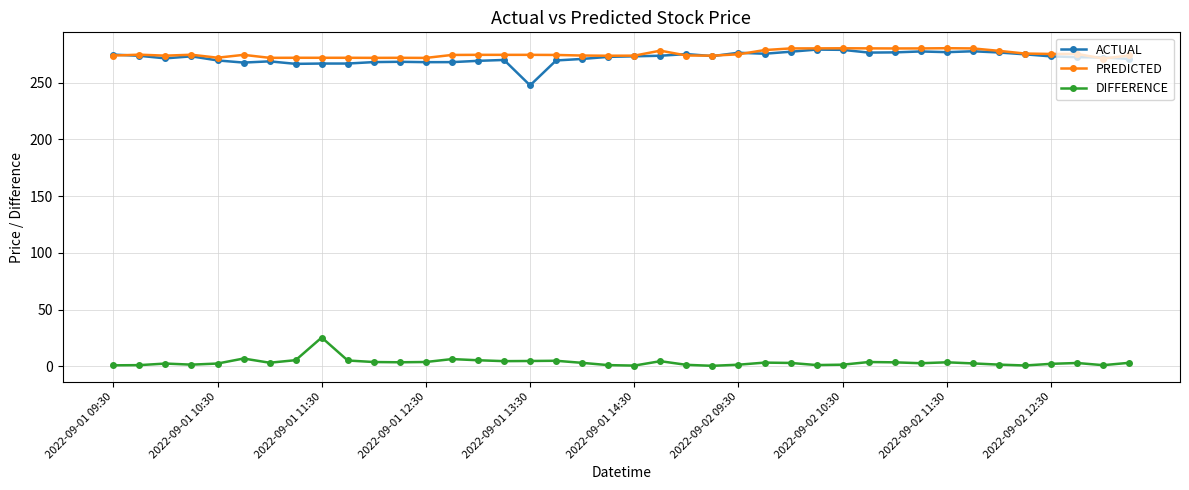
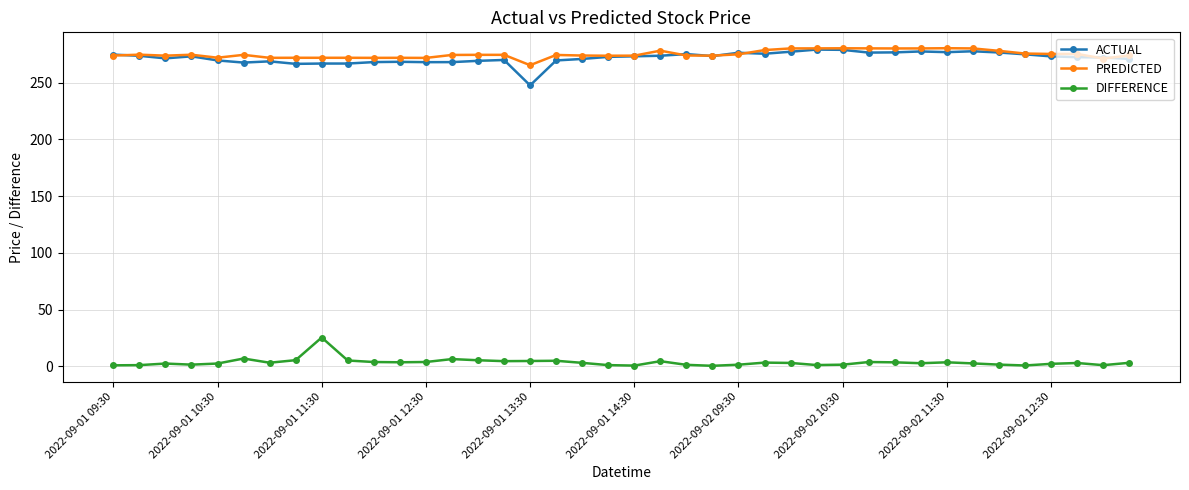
PREDICTED, 2022-09-01 13:30: 274 -> 265
